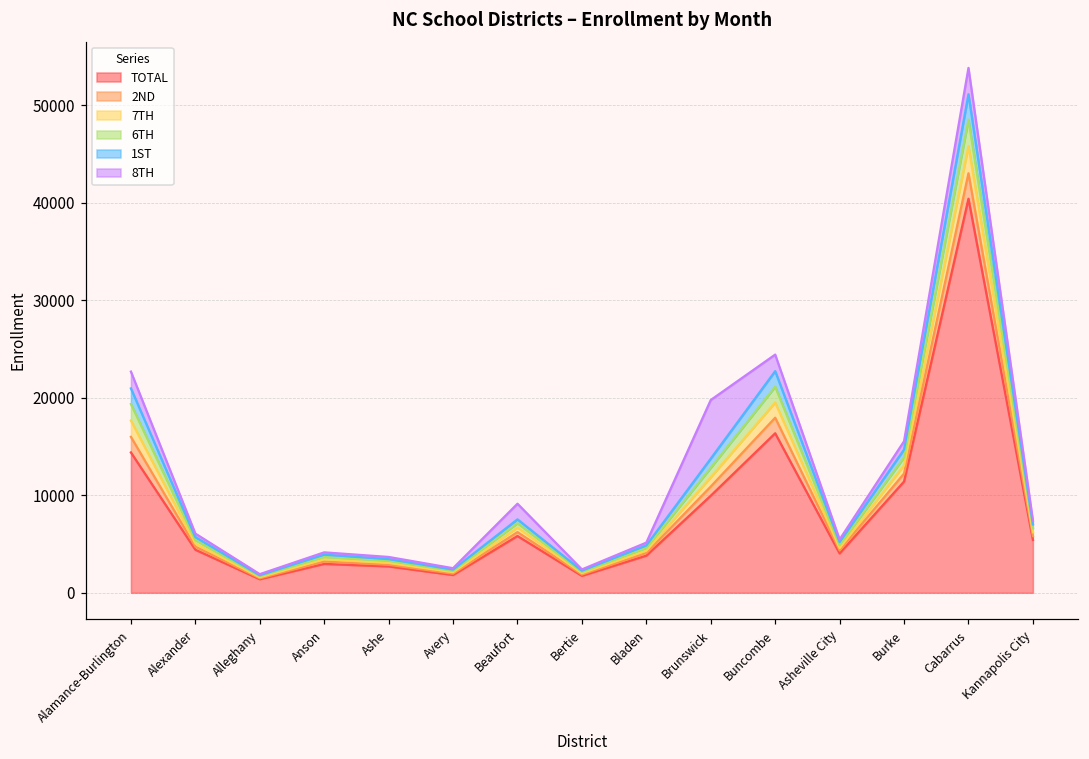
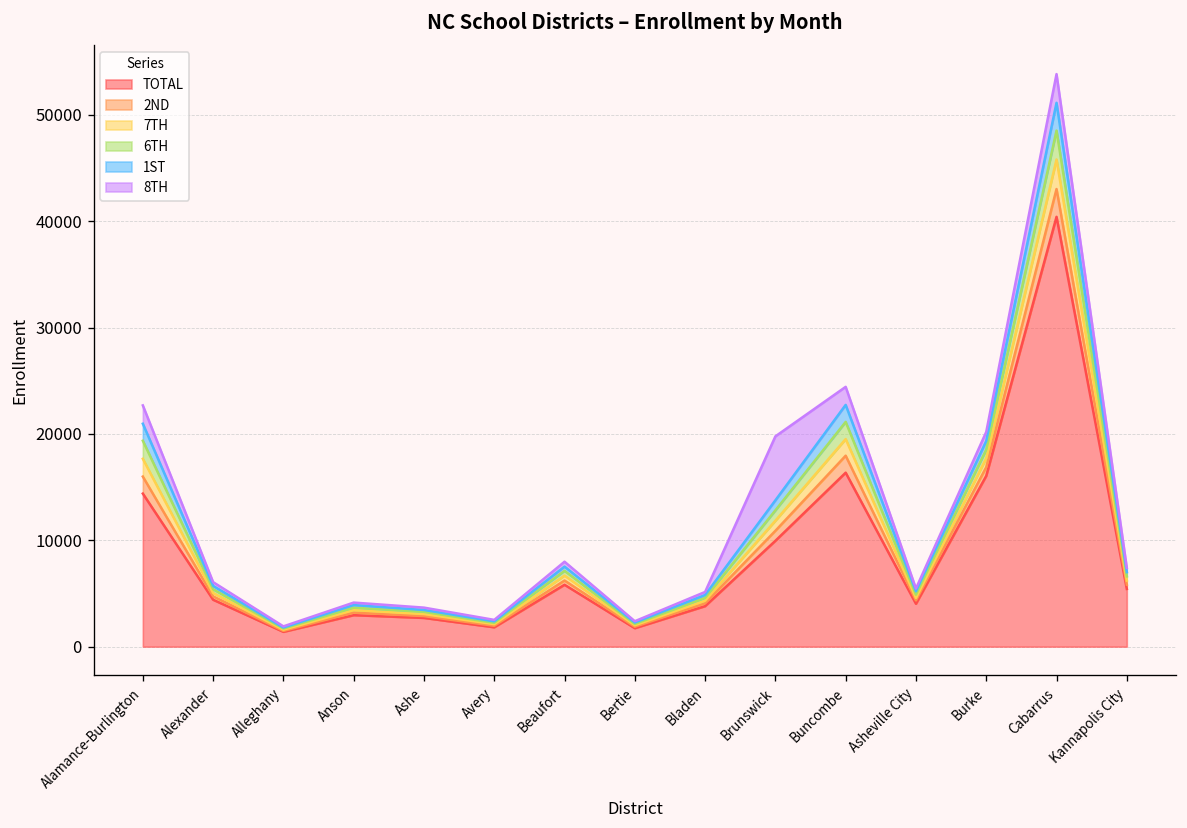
8TH, Beaufort: 2000 -> 0
TOTAL, Burke: 11000 -> 16000
